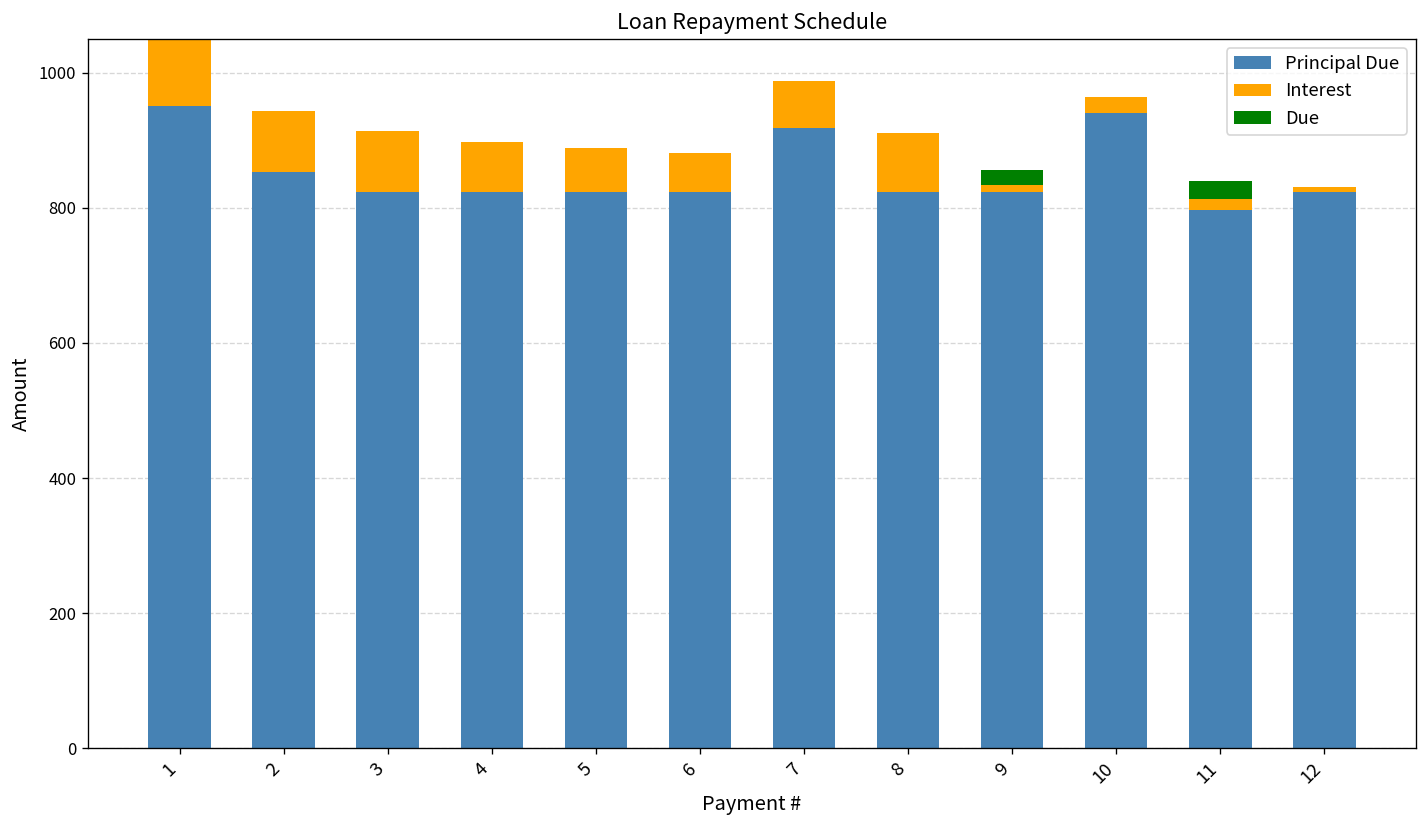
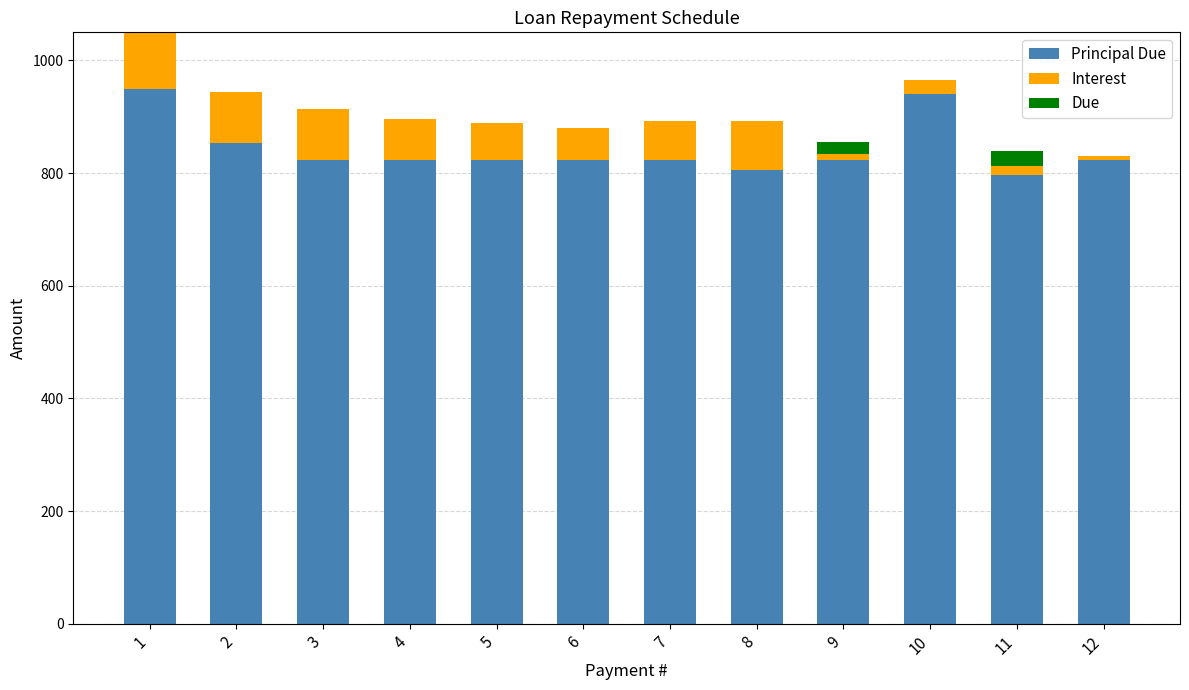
Principal Due, 7: 920 -> 820
Principal Due, 8: 820 -> 810
